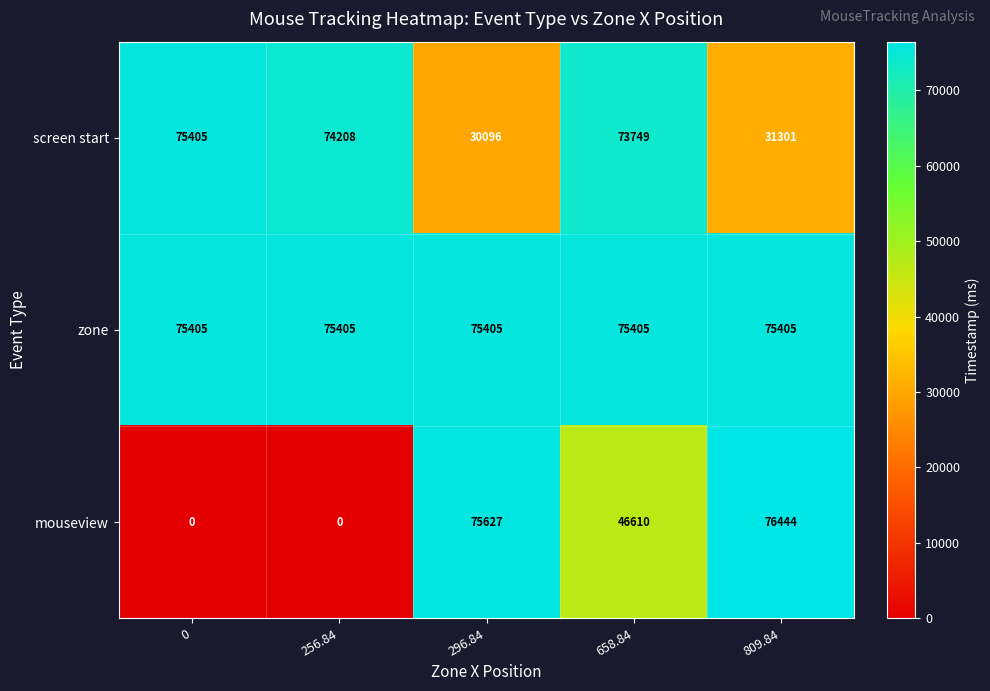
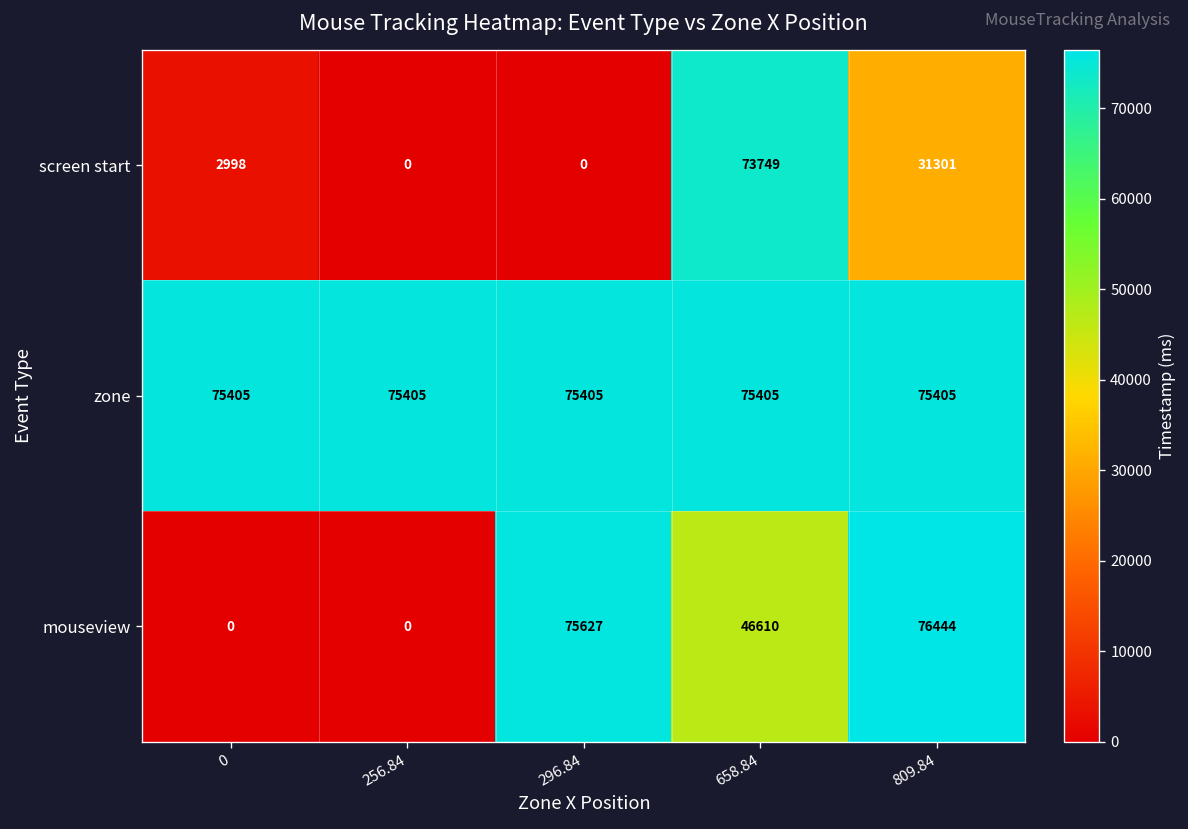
screen start, 0: 75405 -> 2998
screen start, 256.84: 74208 -> 0
screen start, 296.84: 30096 -> 0
